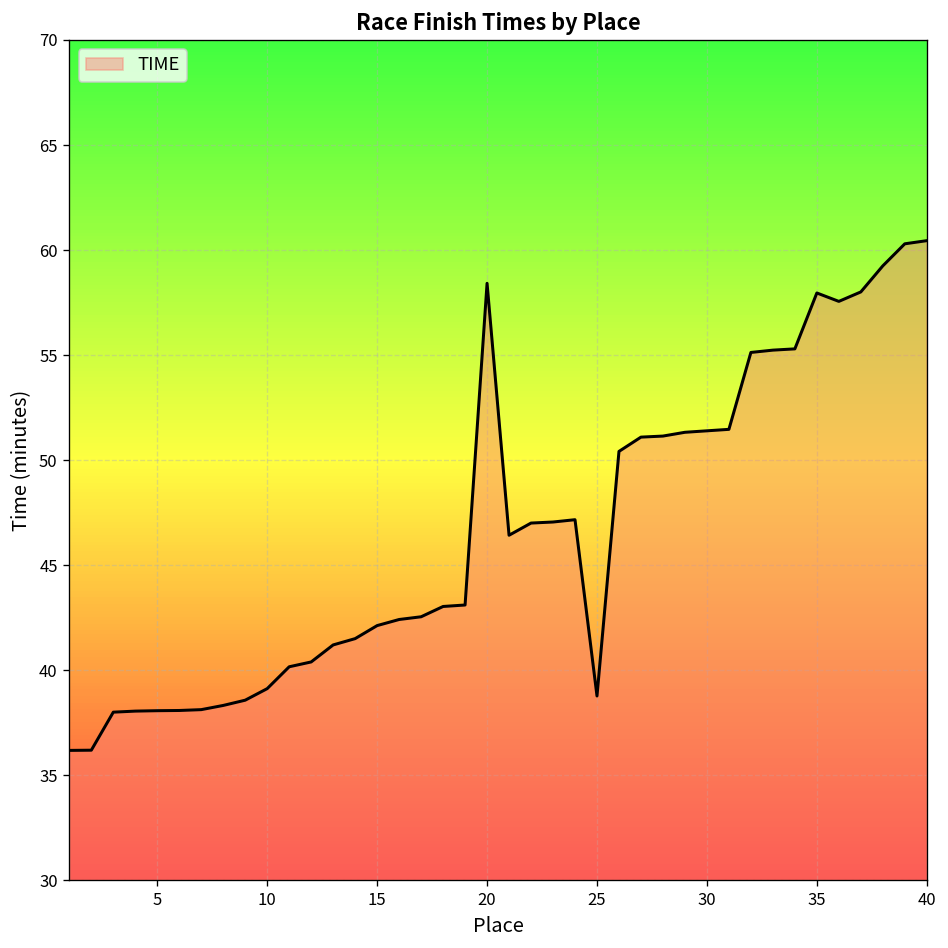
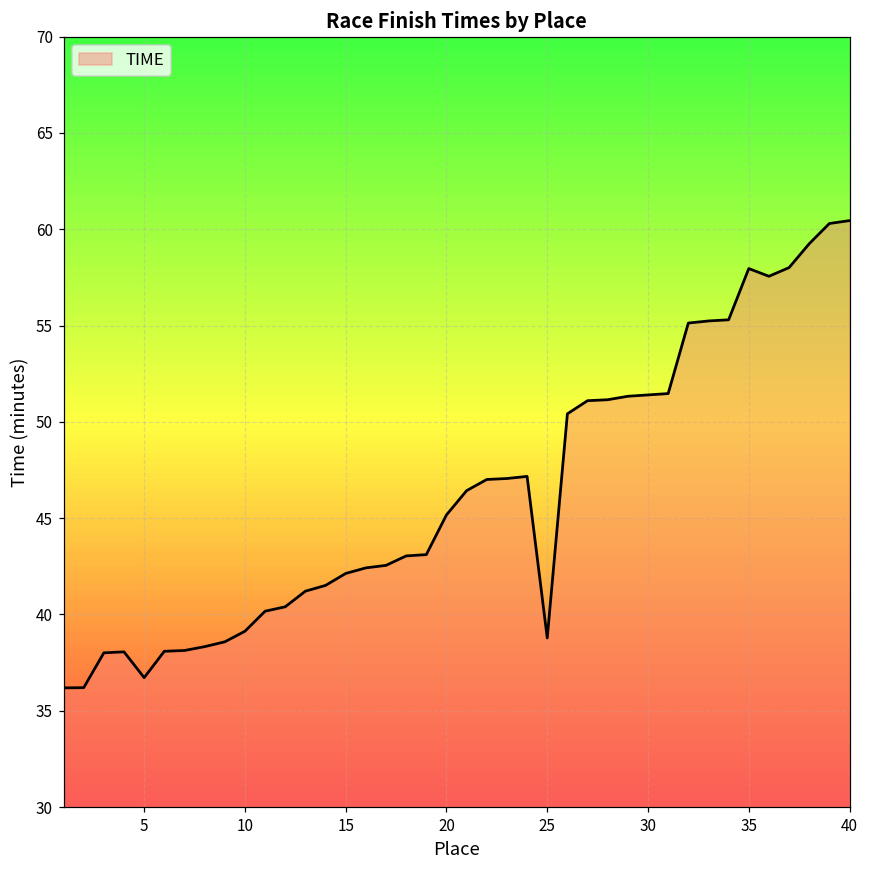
5: 38.1 -> 36.7
20: 58.4 -> 45.2
